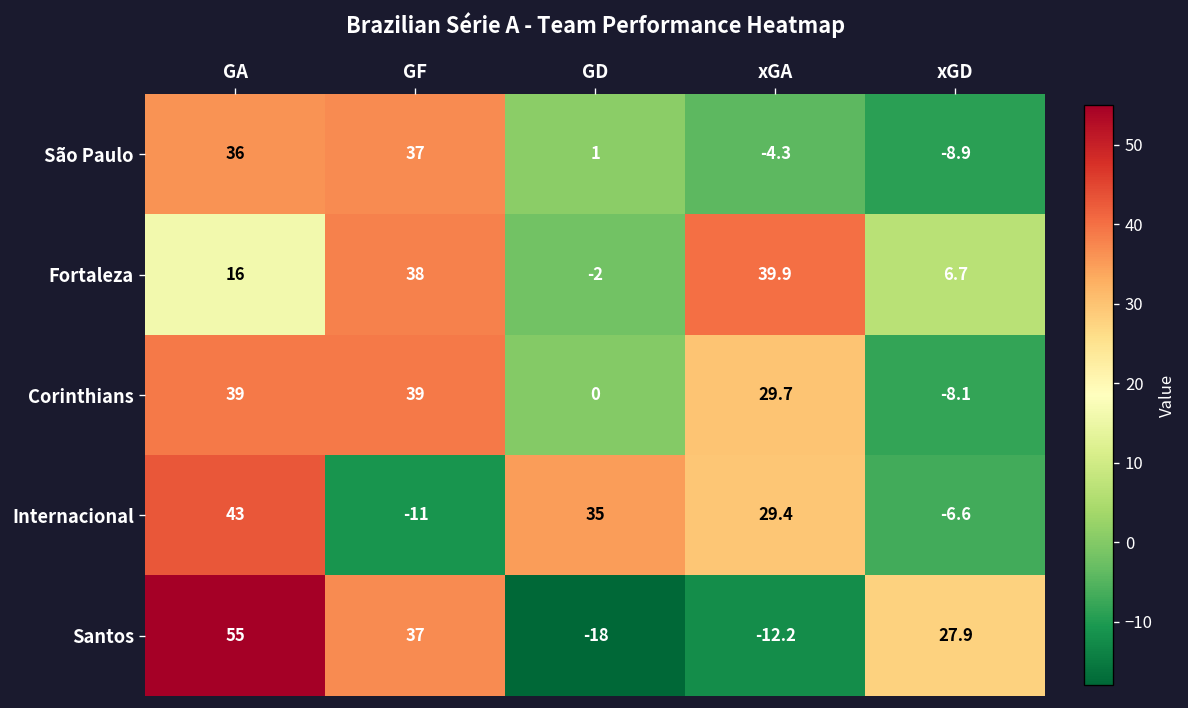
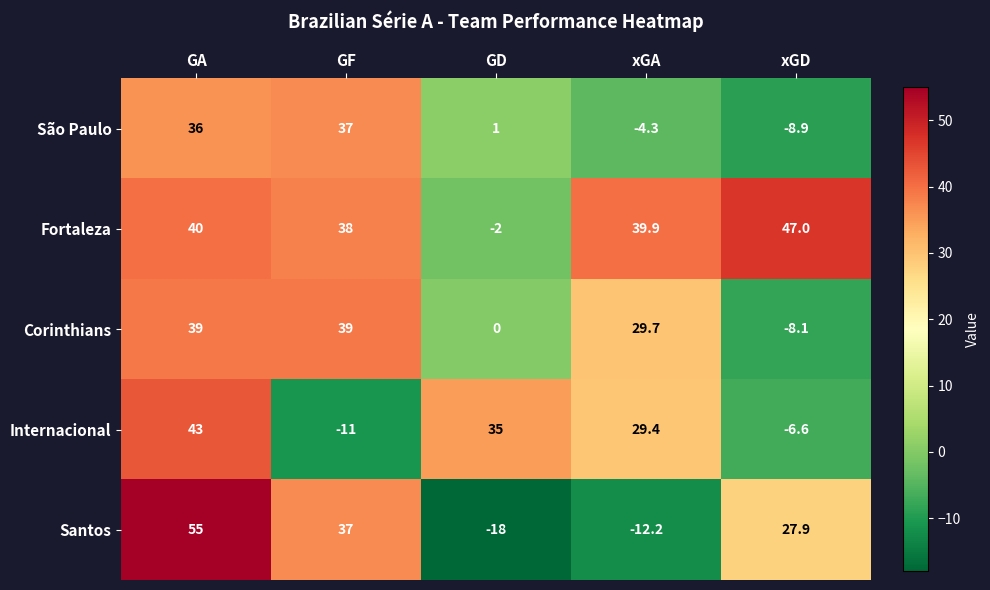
Fortaleza, GA: 16 -> 40
Fortaleza, xGD: 6.7 -> 47.0
